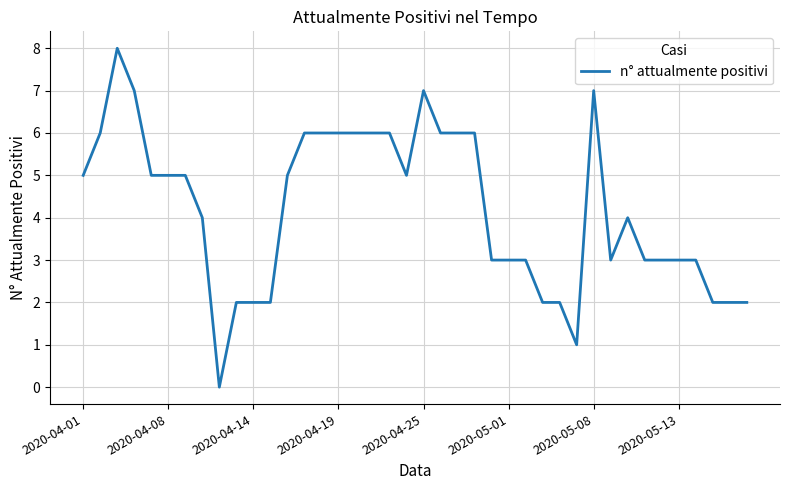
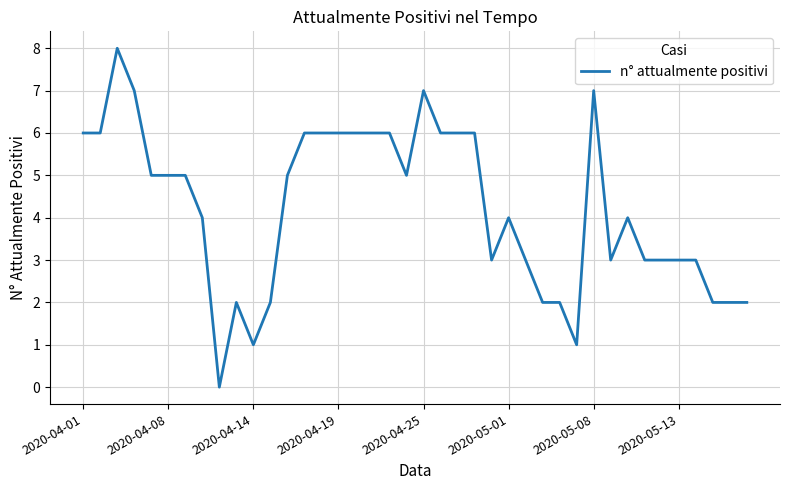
2020-04-01: 5 -> 6
2020-04-14: 2 -> 1
2020-05-01: 3 -> 4
